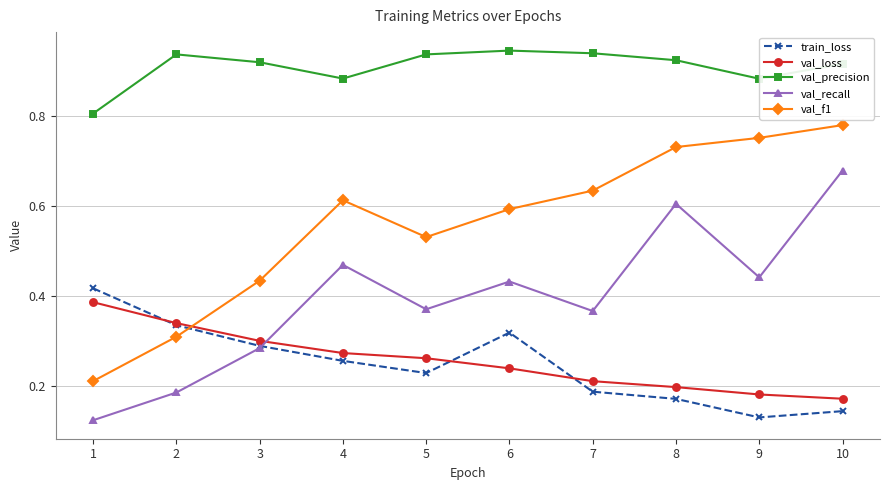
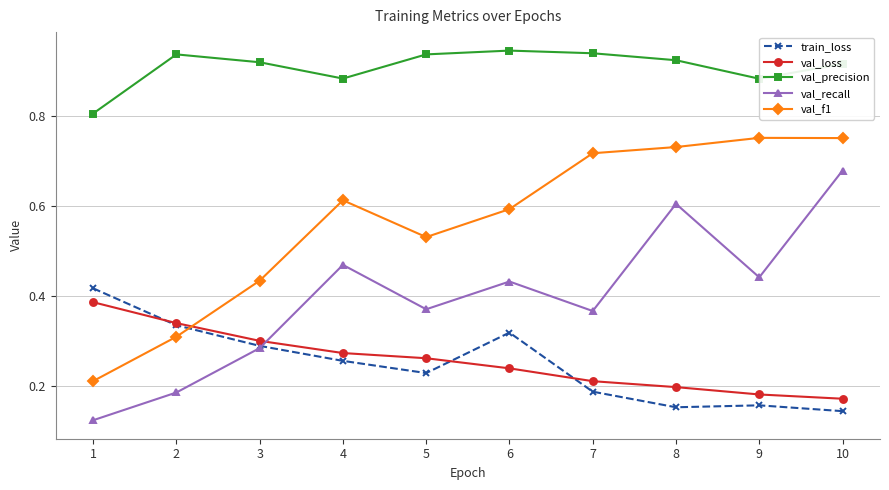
val_f1, 7: 0.63 -> 0.72
train_loss, 8: 0.17 -> 0.15
train_loss, 9: 0.13 -> 0.16
val_f1, 10: 0.78 -> 0.75
